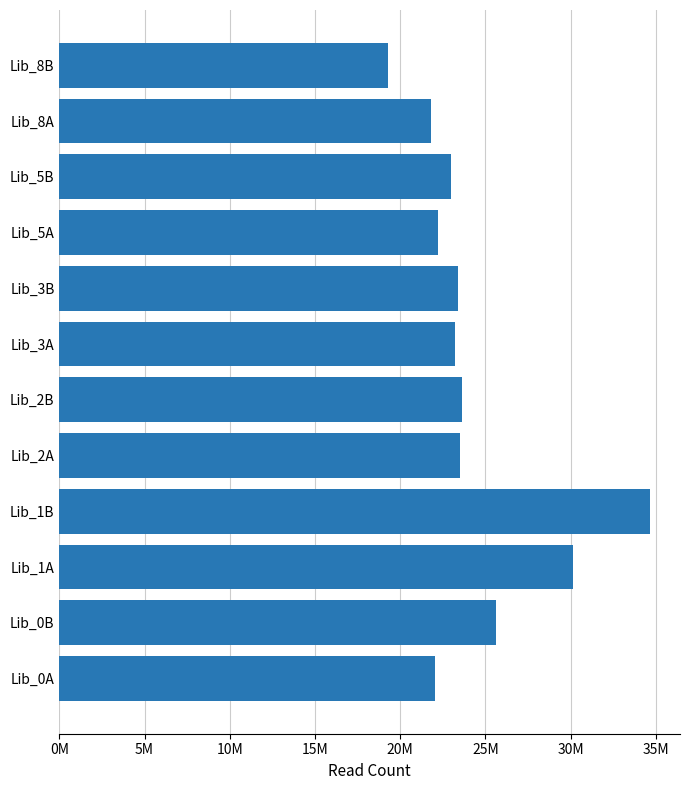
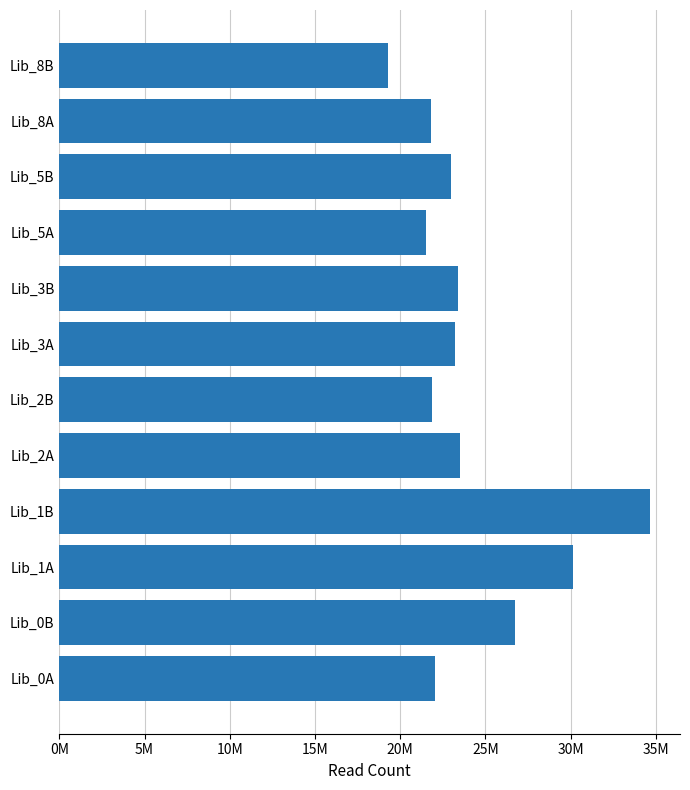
Lib_5A: 22200000 -> 21500000
Lib_2B: 23600000 -> 21900000
Lib_0B: 25600000 -> 26700000
